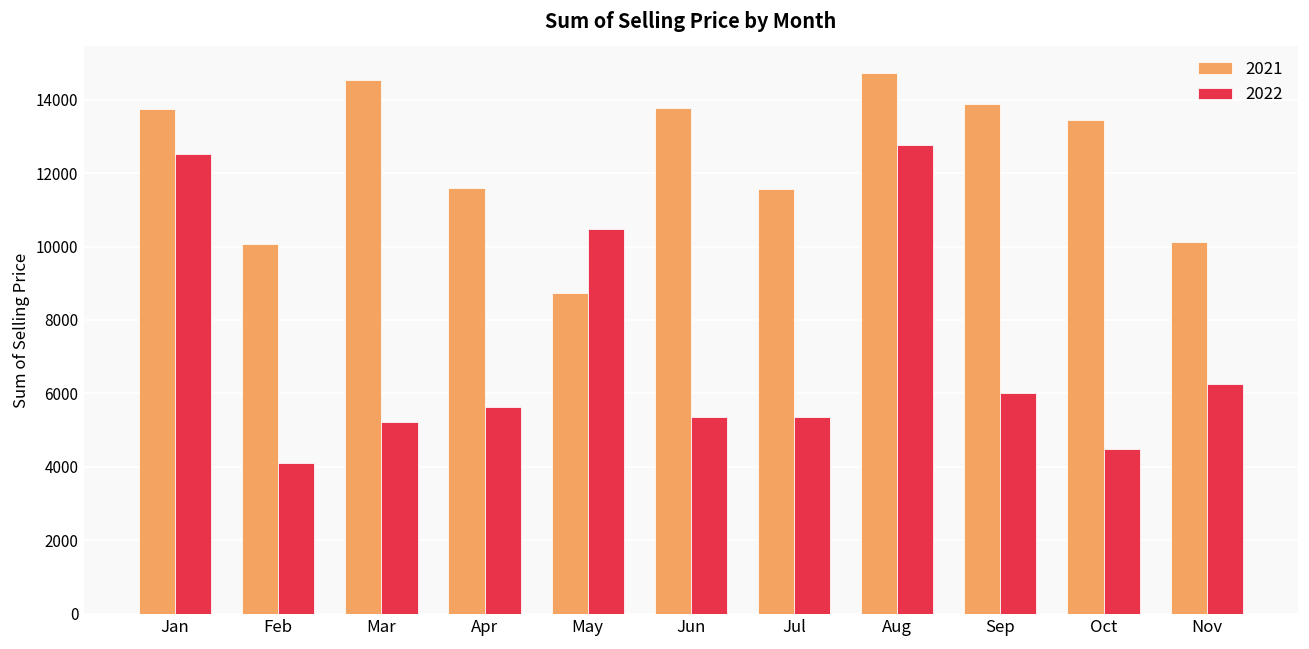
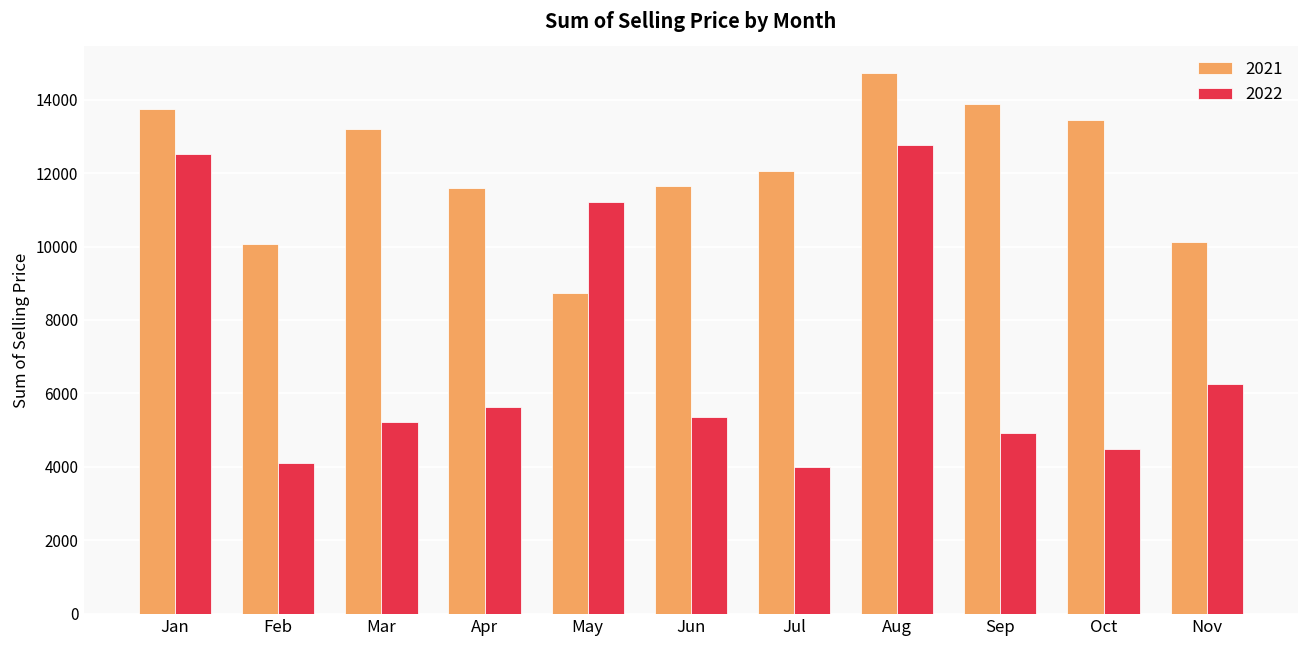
2021, Mar: 14500 -> 13200
2022, May: 10500 -> 11200
2021, Jun: 13800 -> 11600
2021, Jul: 11600 -> 12100
2022, Jul: 5400 -> 4000
2022, Sep: 6000 -> 4900
